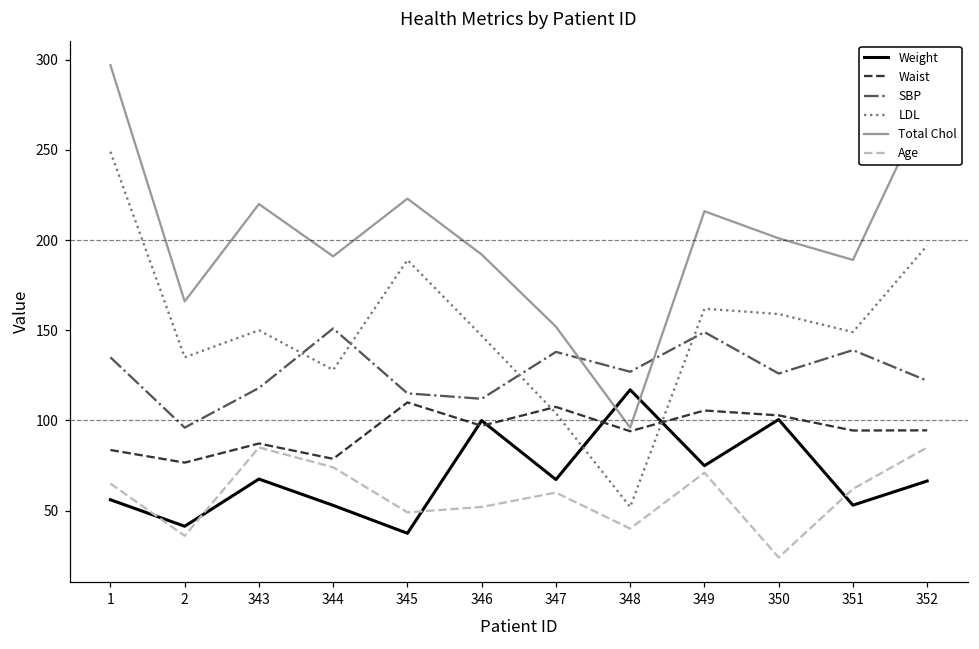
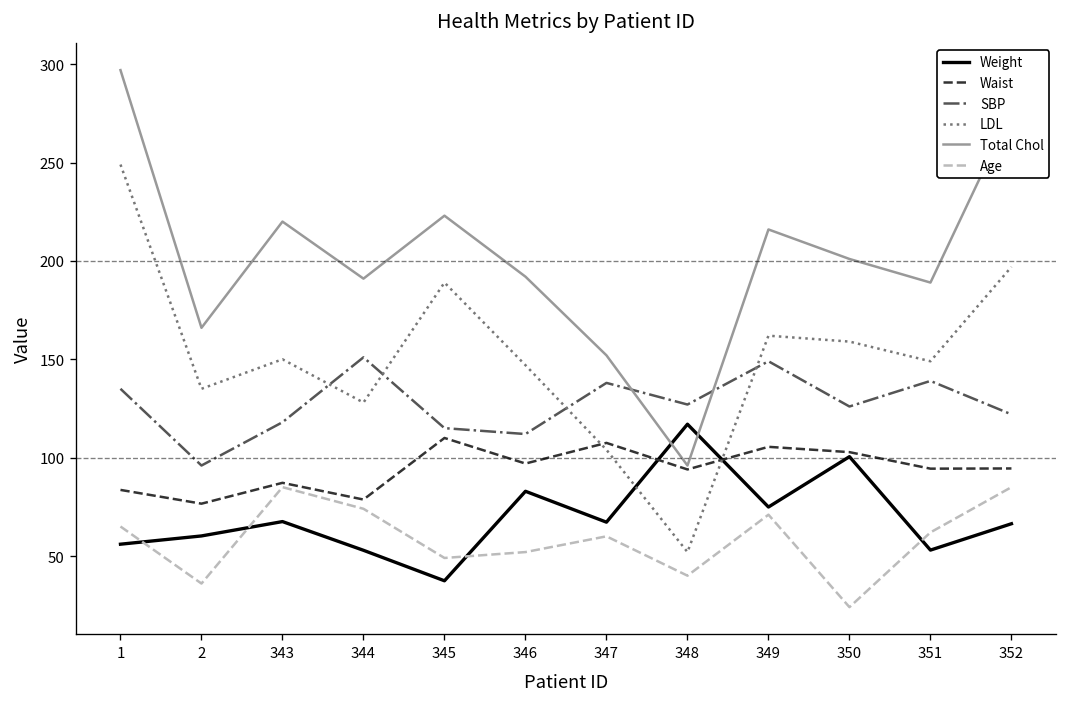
Weight, 2: 41 -> 60
Weight, 346: 100 -> 83
